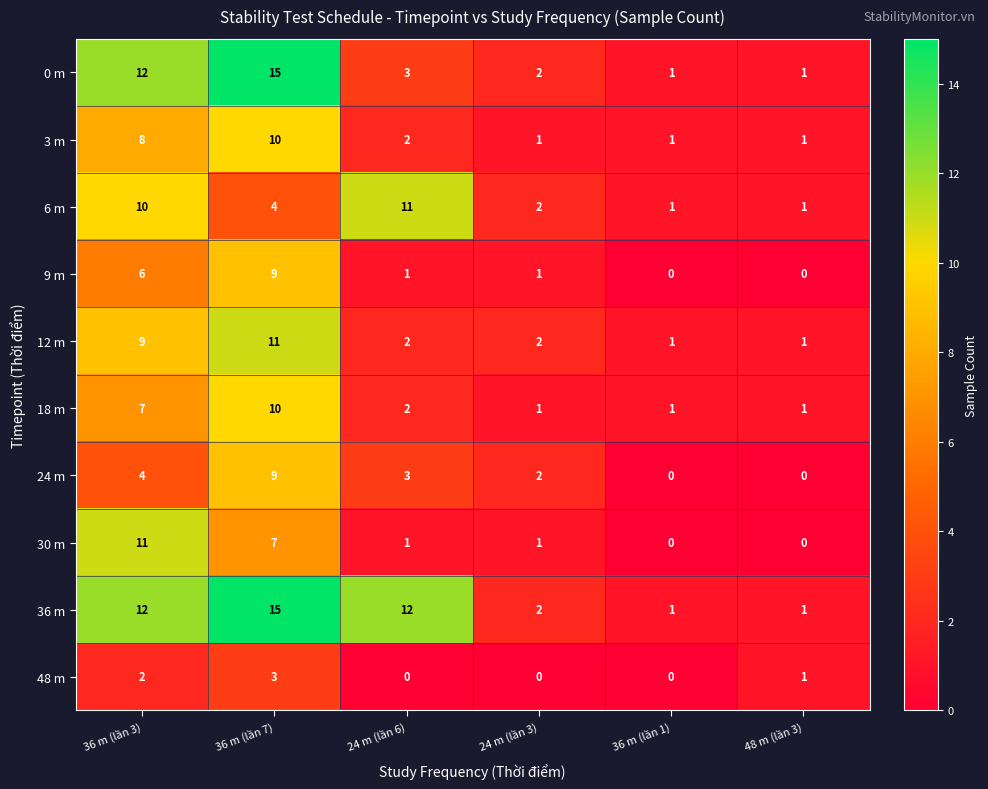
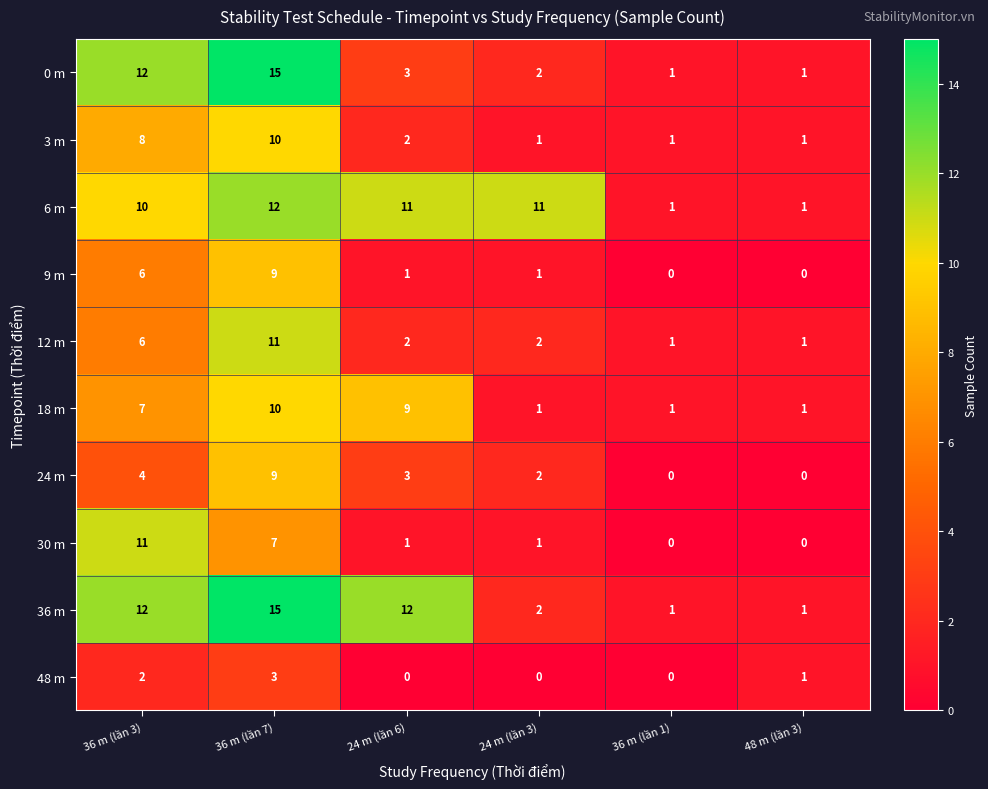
6 m, 36 m (lần 7): 4 -> 12
6 m, 24 m (lần 3): 2 -> 11
12 m, 36 m (lần 3): 9 -> 6
18 m, 24 m (lần 6): 2 -> 9
